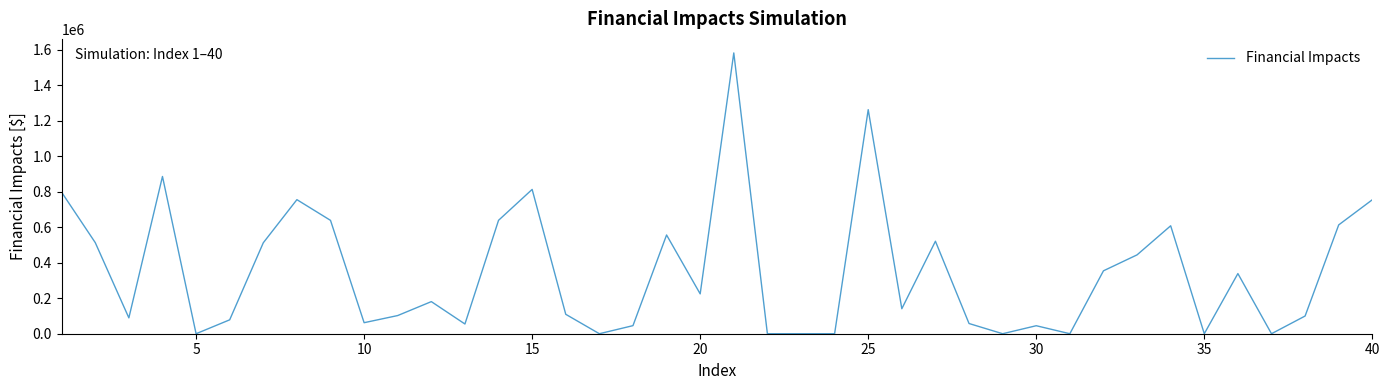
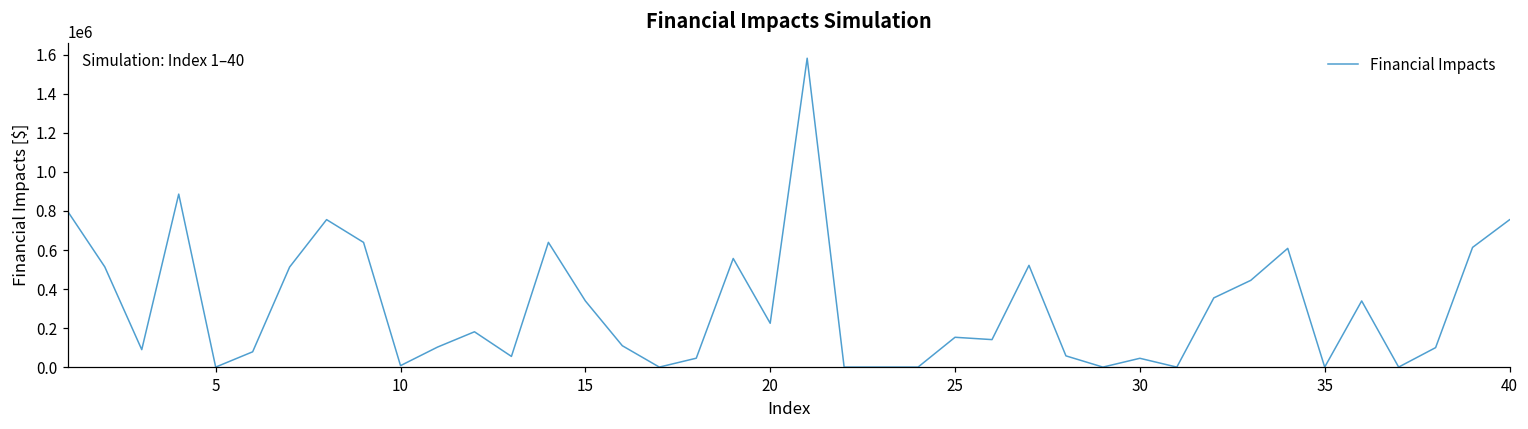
10: 60000 -> 10000
15: 810000 -> 340000
25: 1260000 -> 150000
